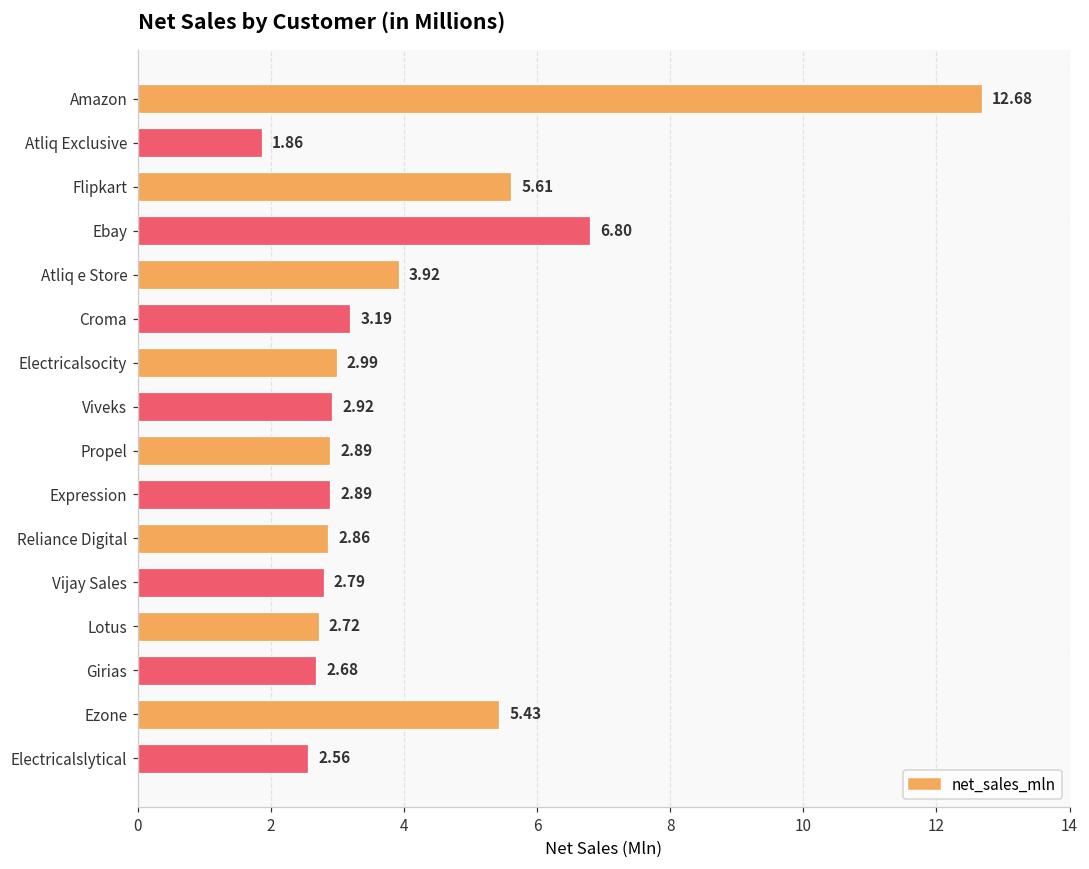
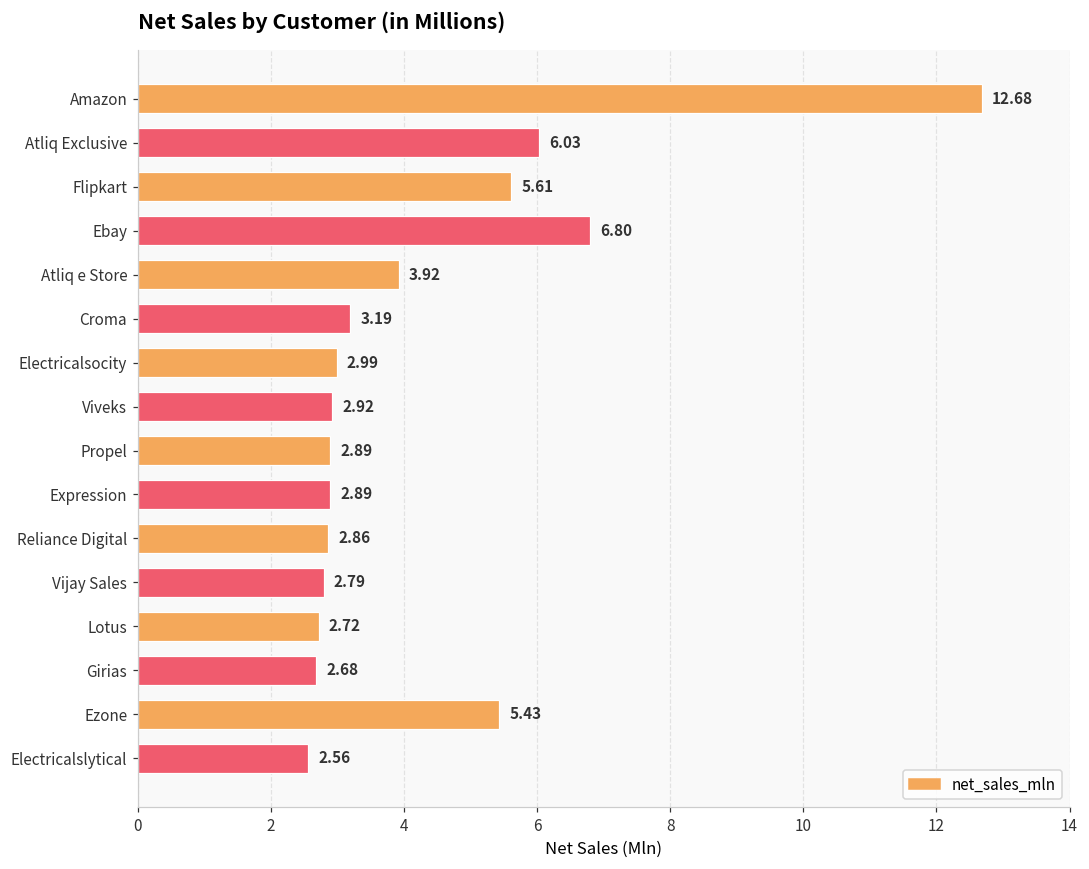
Atliq Exclusive: 1.86 -> 6.03
